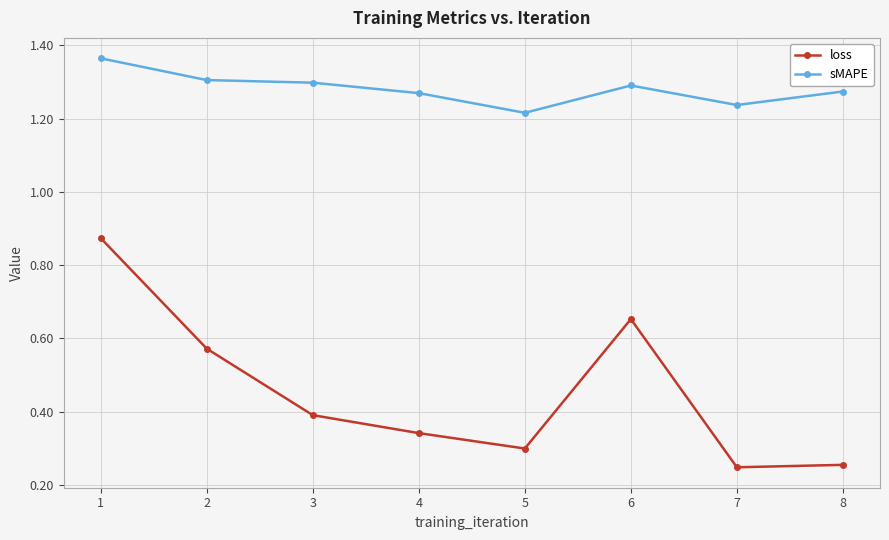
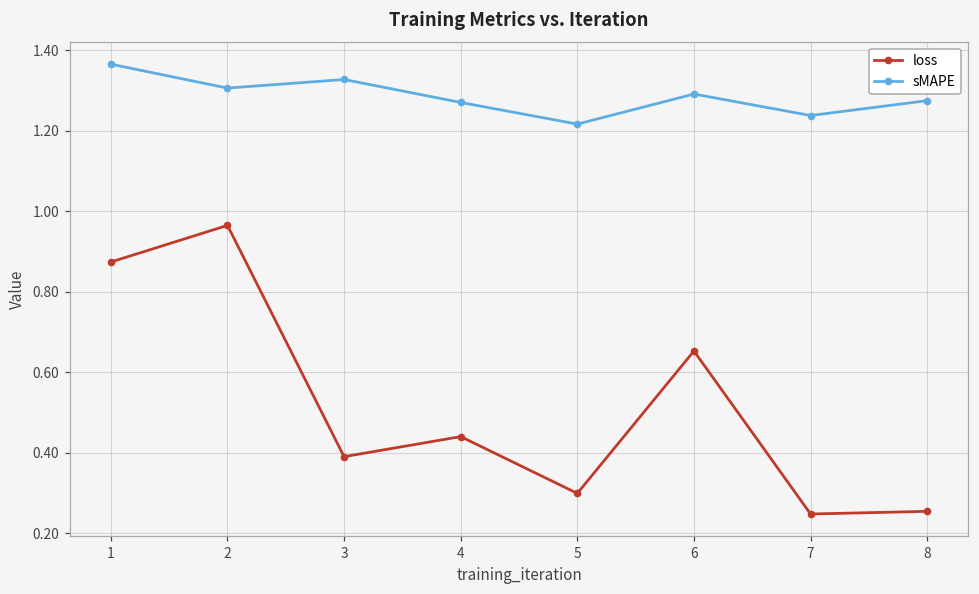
loss, 2: 0.57 -> 0.96
sMAPE, 3: 1.30 -> 1.33
loss, 4: 0.34 -> 0.44
